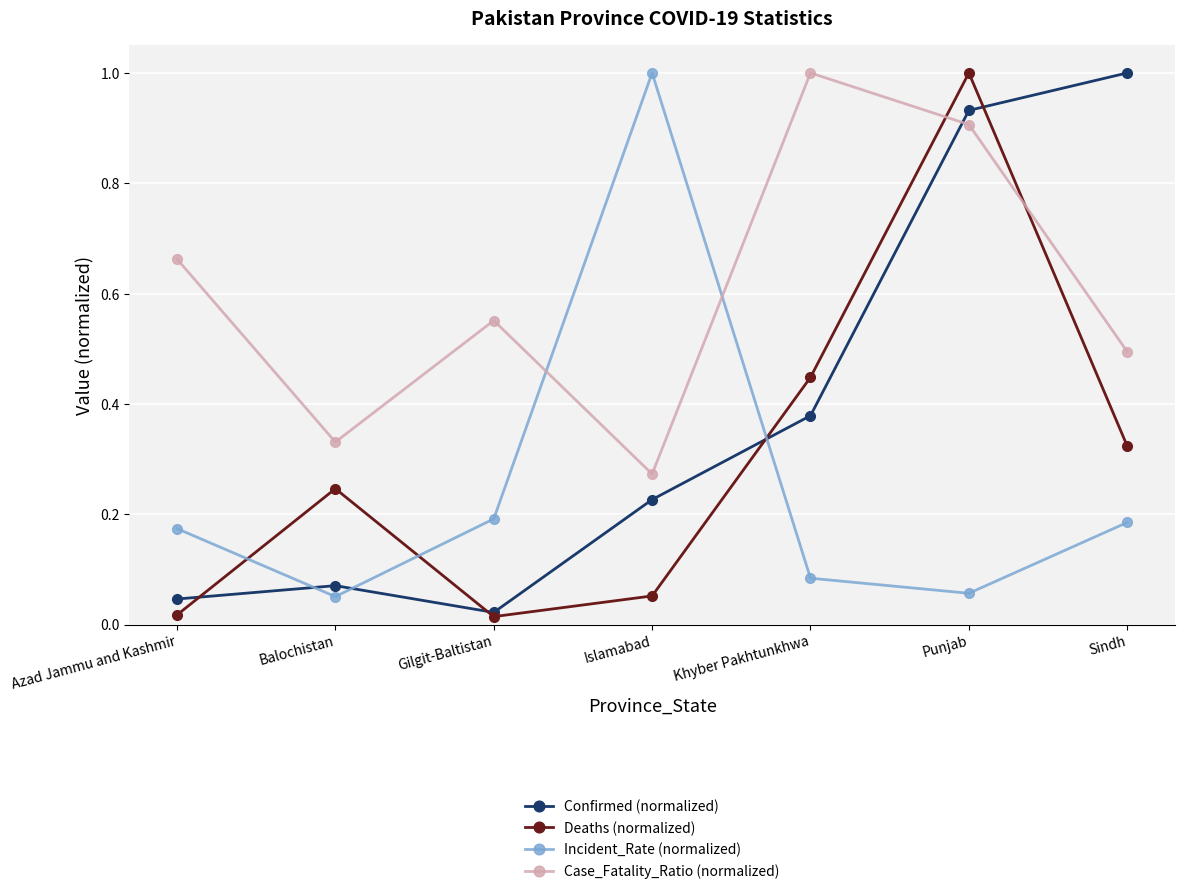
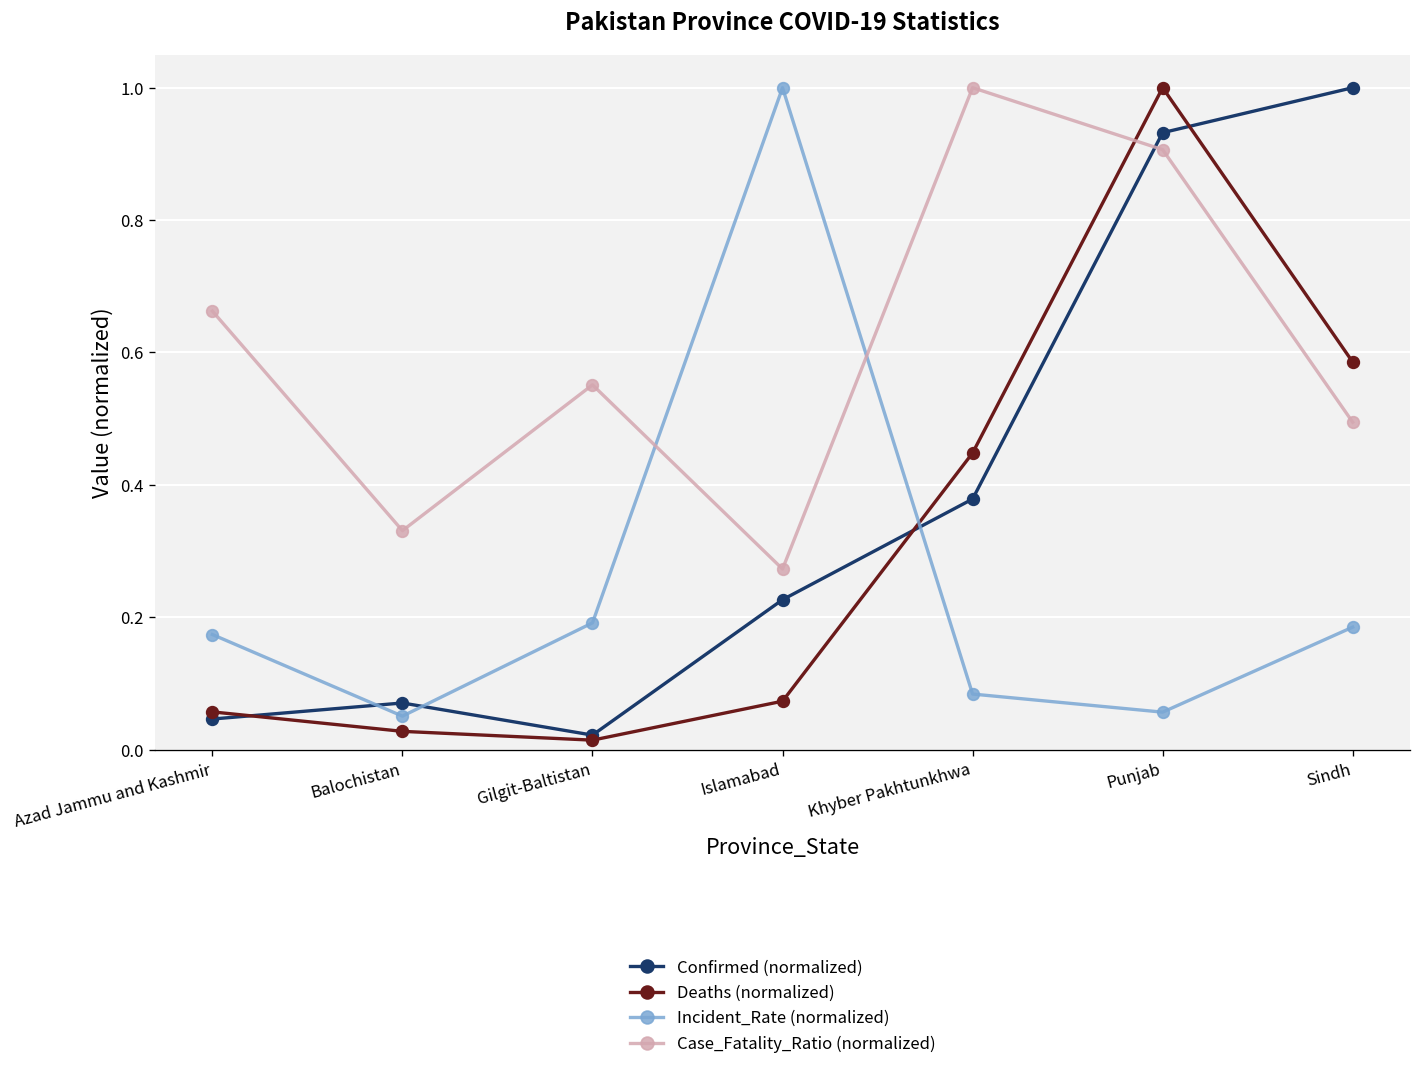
Deaths (normalized), Azad Jammu and Kashmir: 0.02 -> 0.06
Deaths (normalized), Balochistan: 0.25 -> 0.03
Deaths (normalized), Islamabad: 0.05 -> 0.07
Deaths (normalized), Sindh: 0.32 -> 0.59
